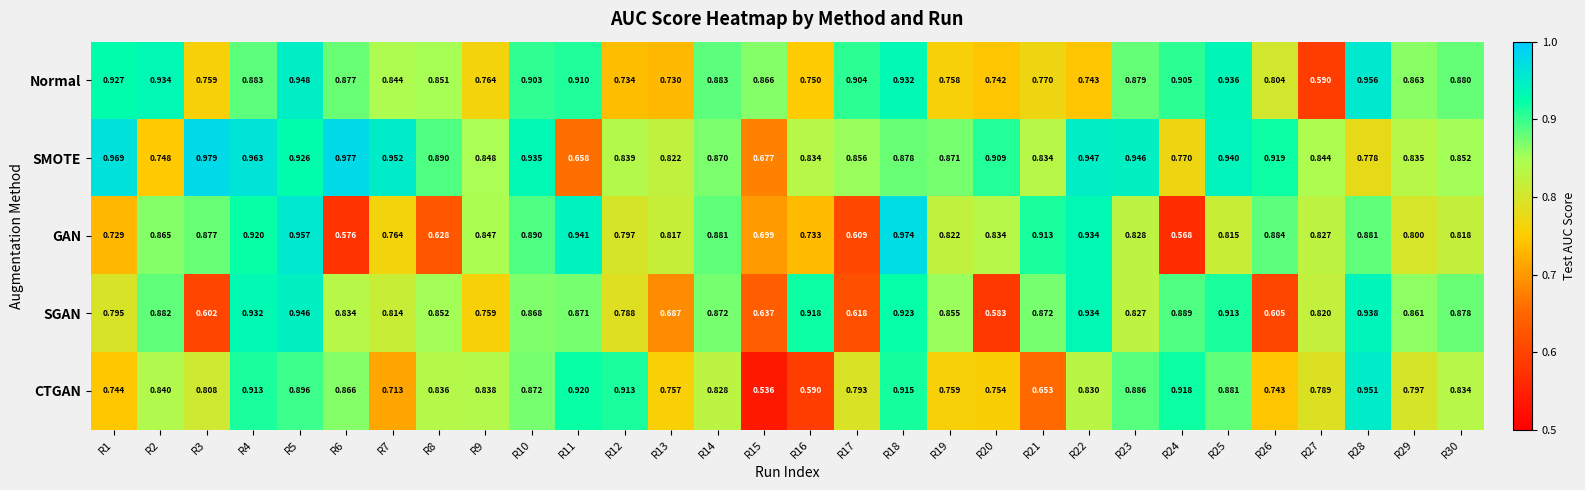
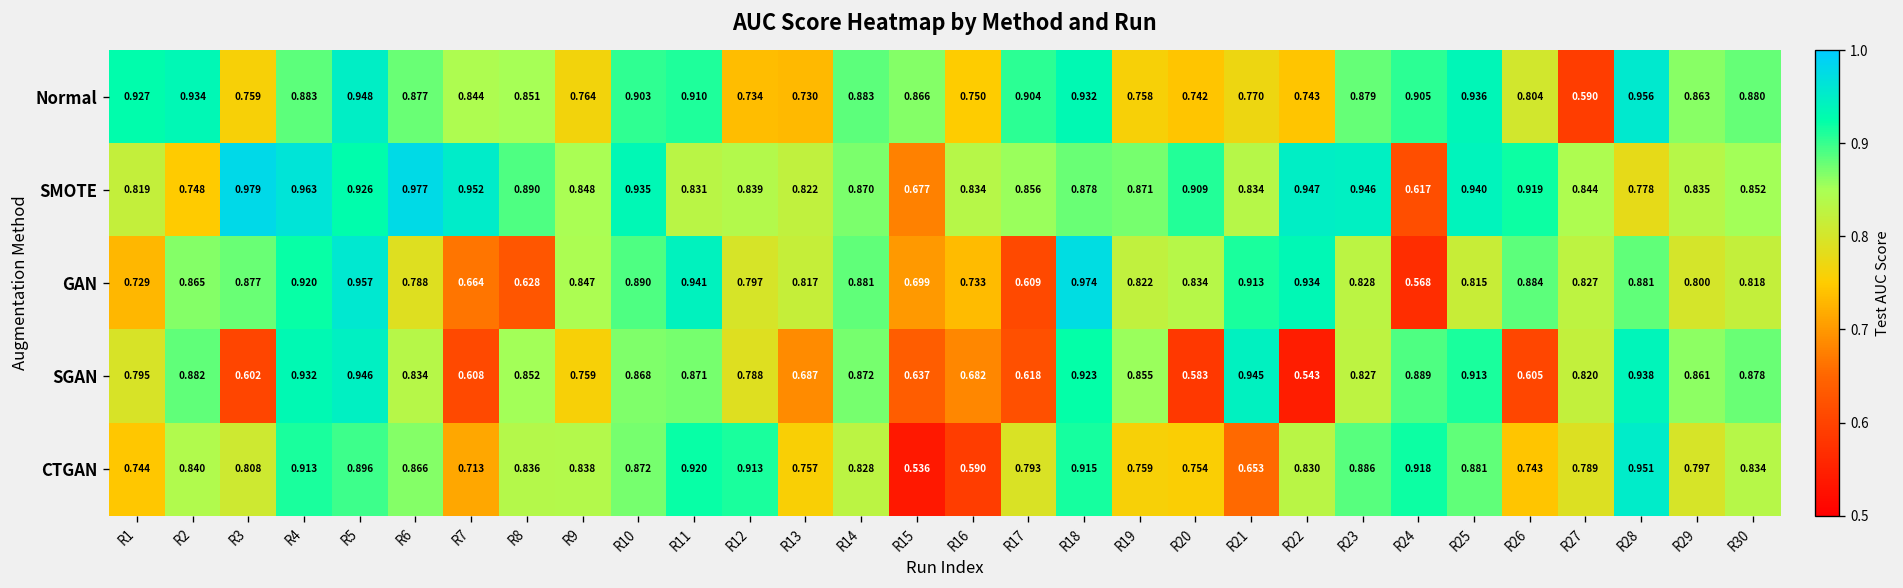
SMOTE, R1: 0.969 -> 0.819
SMOTE, R11: 0.658 -> 0.831
SMOTE, R24: 0.770 -> 0.617
GAN, R6: 0.576 -> 0.788
GAN, R7: 0.764 -> 0.664
SGAN, R7: 0.814 -> 0.608
SGAN, R16: 0.918 -> 0.682
SGAN, R21: 0.872 -> 0.945
SGAN, R22: 0.934 -> 0.543
